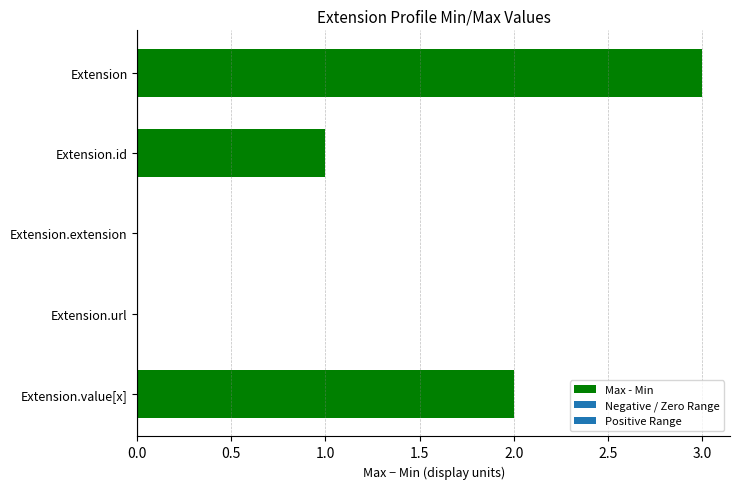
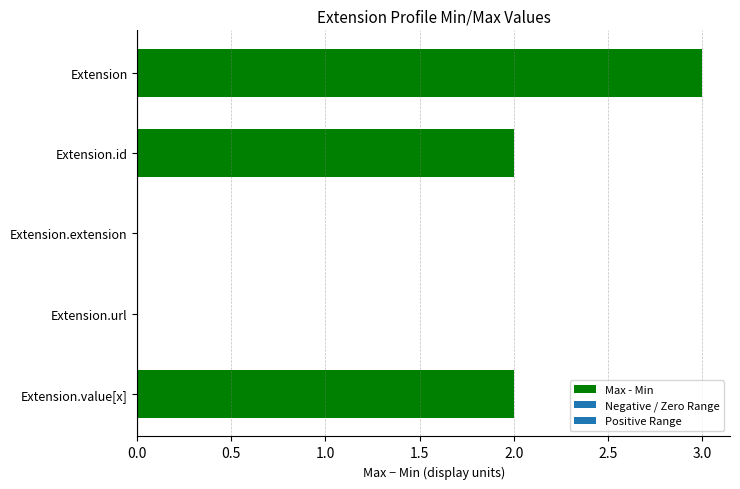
Extension.id: 1 -> 2
